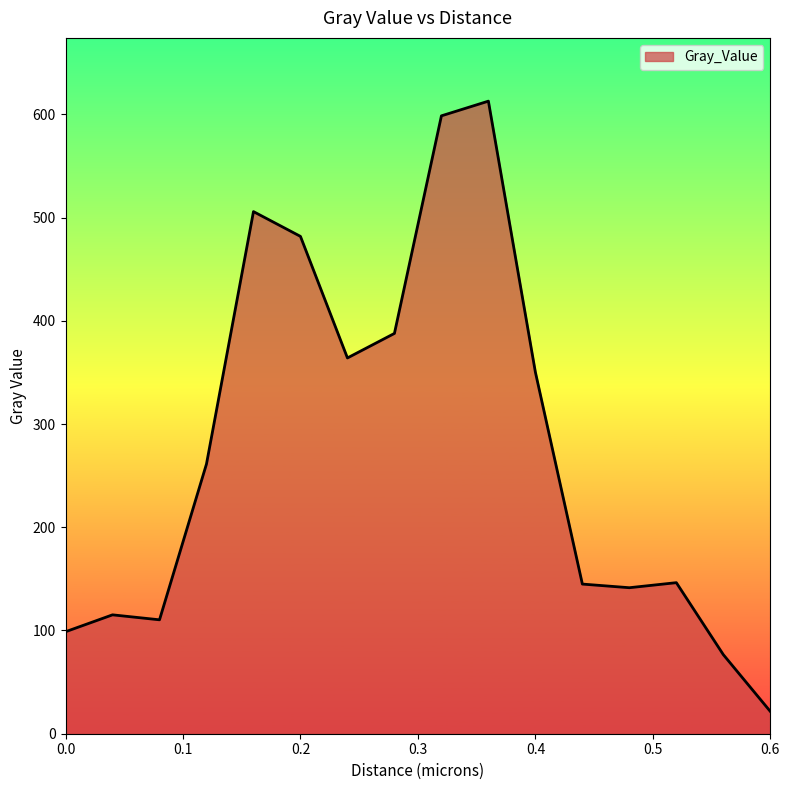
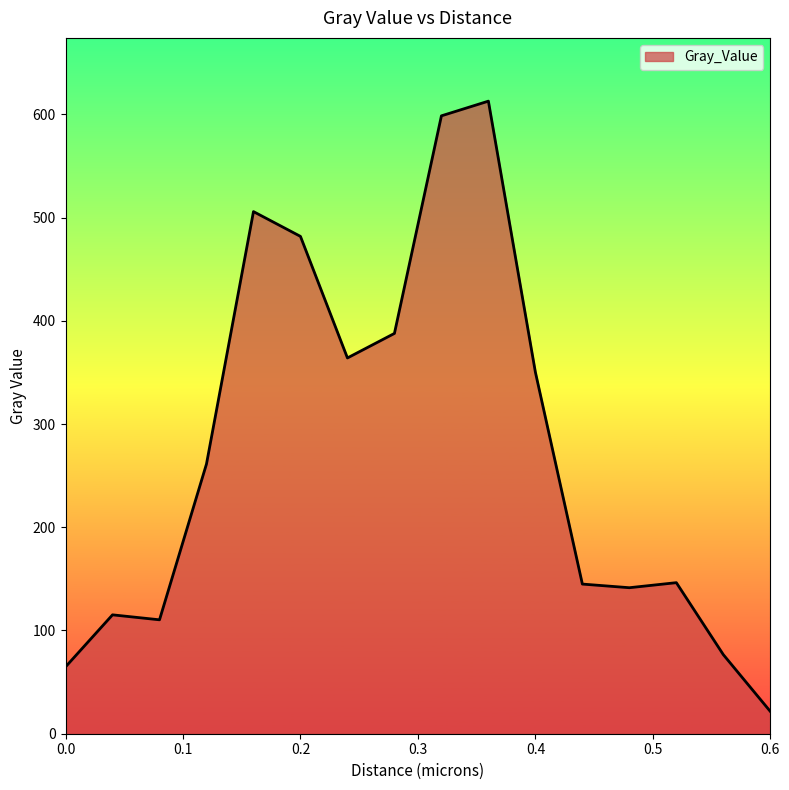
0.0: 99 -> 65
